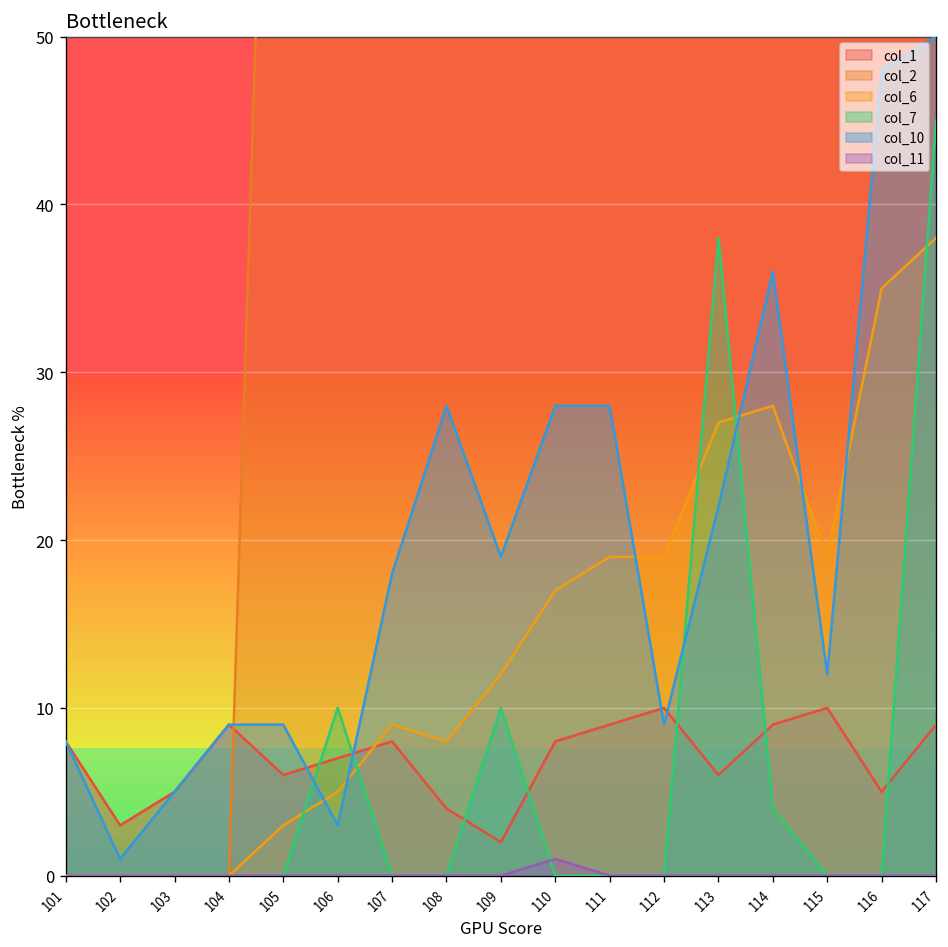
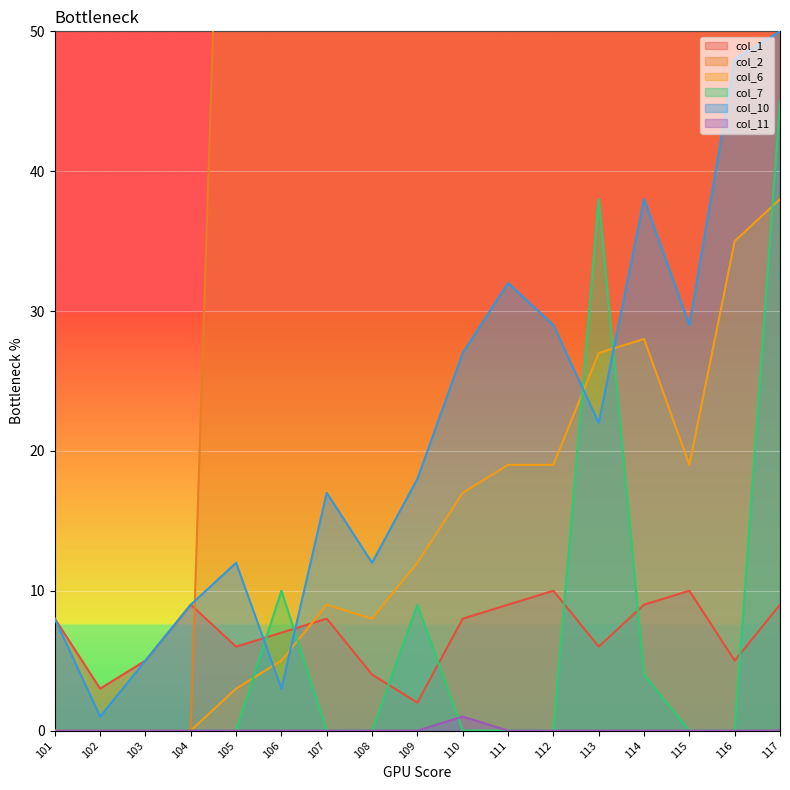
col_10, 105: 9 -> 12
col_10, 107: 18 -> 17
col_10, 108: 28 -> 12
col_7, 109: 10 -> 9
col_10, 109: 19 -> 18
col_10, 110: 28 -> 27
col_10, 111: 28 -> 32
col_10, 112: 9 -> 29
col_10, 114: 36 -> 38
col_10, 115: 12 -> 29
